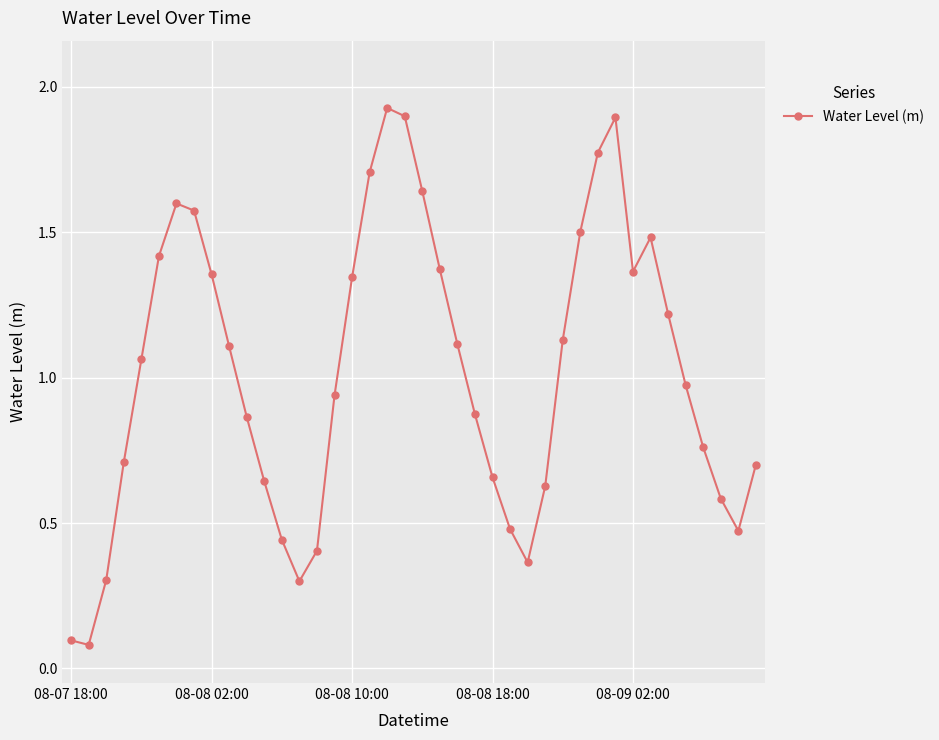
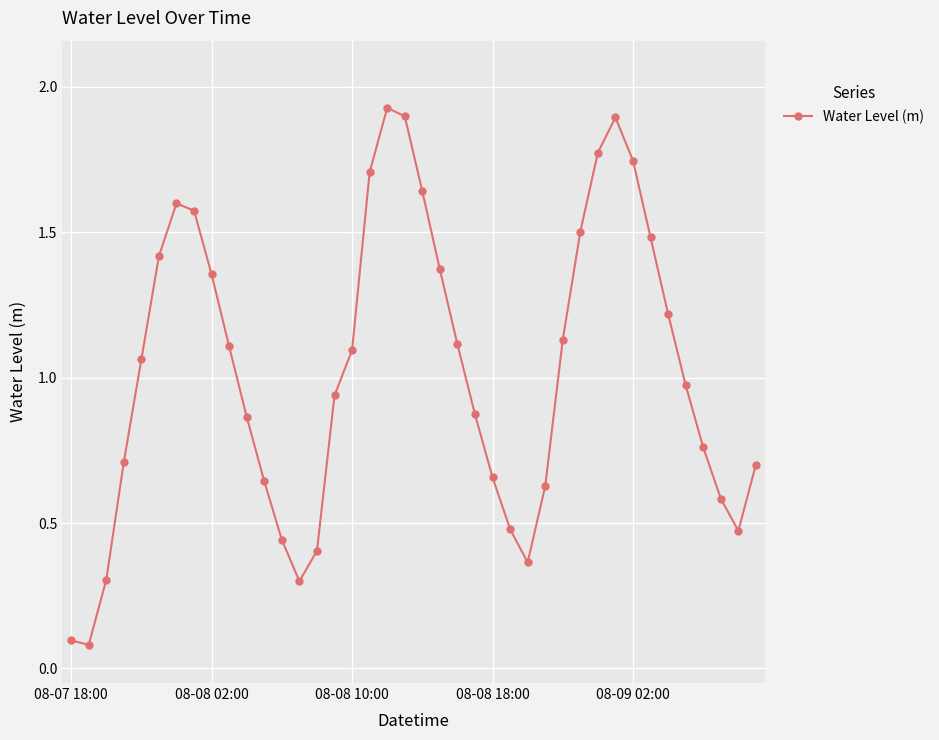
08-08 10:00: 1.35 -> 1.09
08-09 02:00: 1.37 -> 1.75
